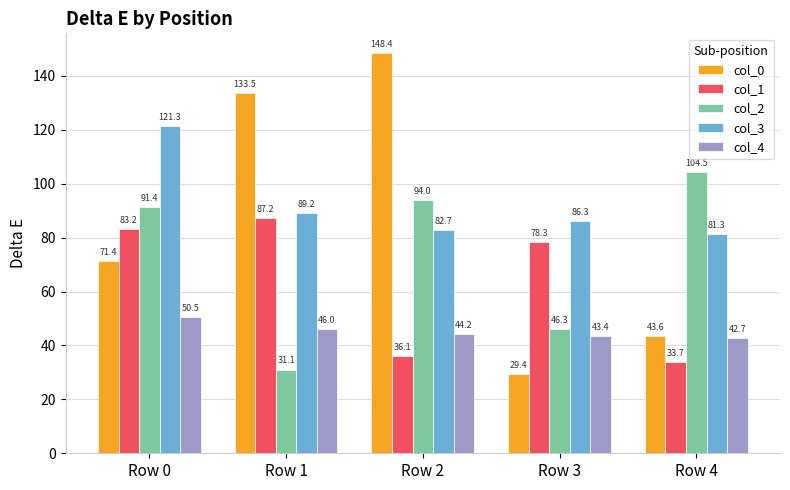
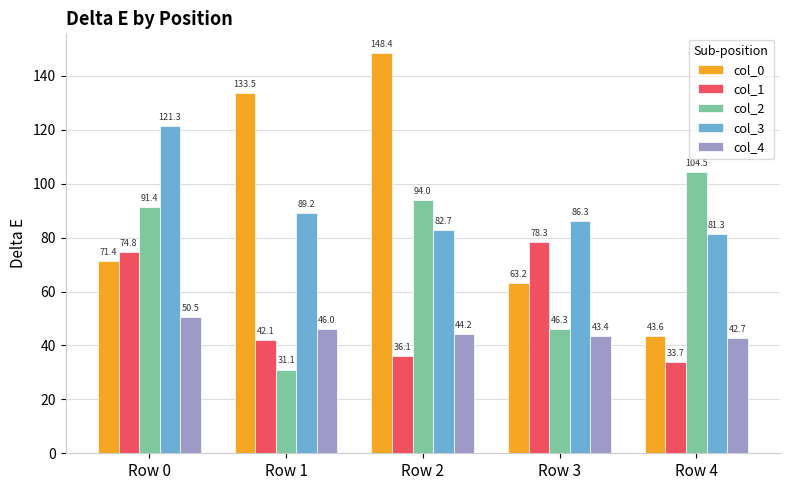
col_1, Row 0: 83.2 -> 74.8
col_1, Row 1: 87.2 -> 42.1
col_0, Row 3: 29.4 -> 63.2
